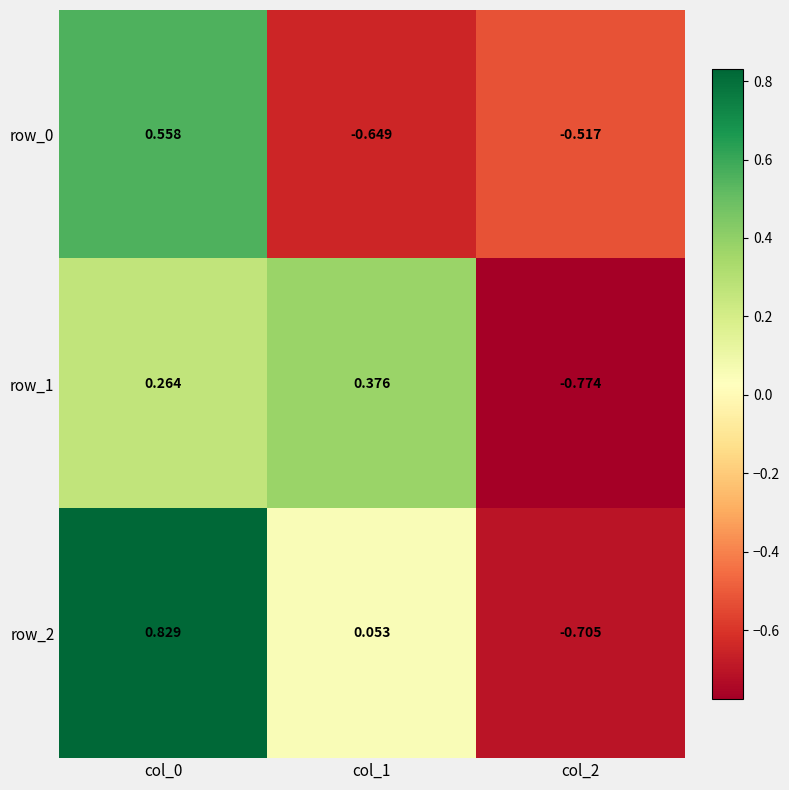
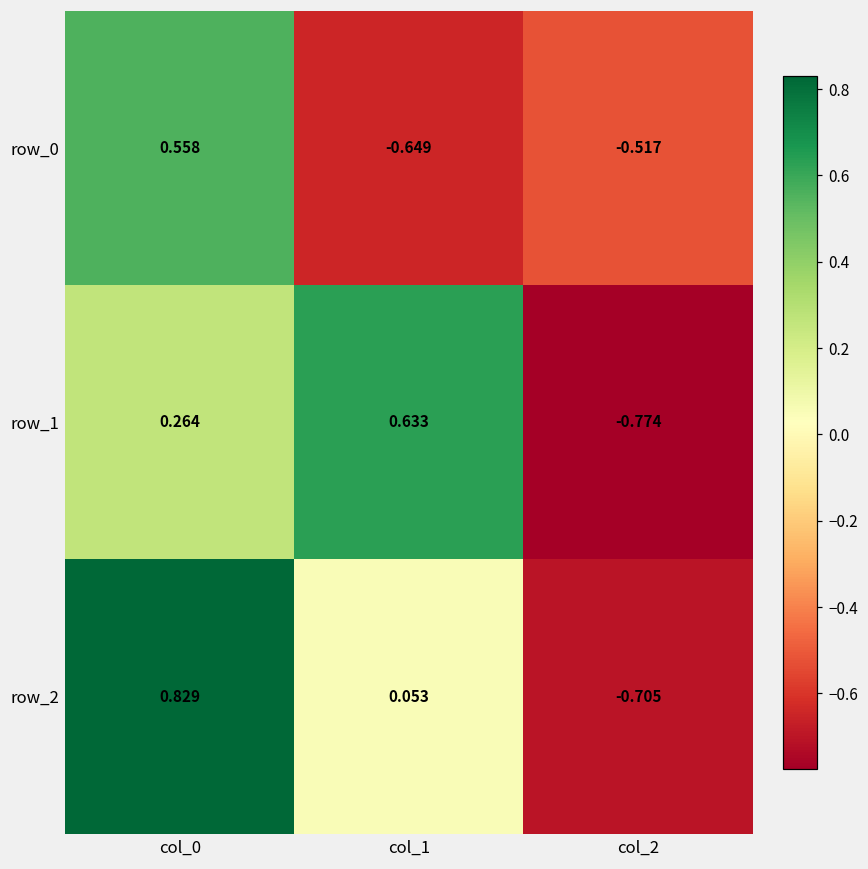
row_1, col_1: 0.376 -> 0.633
